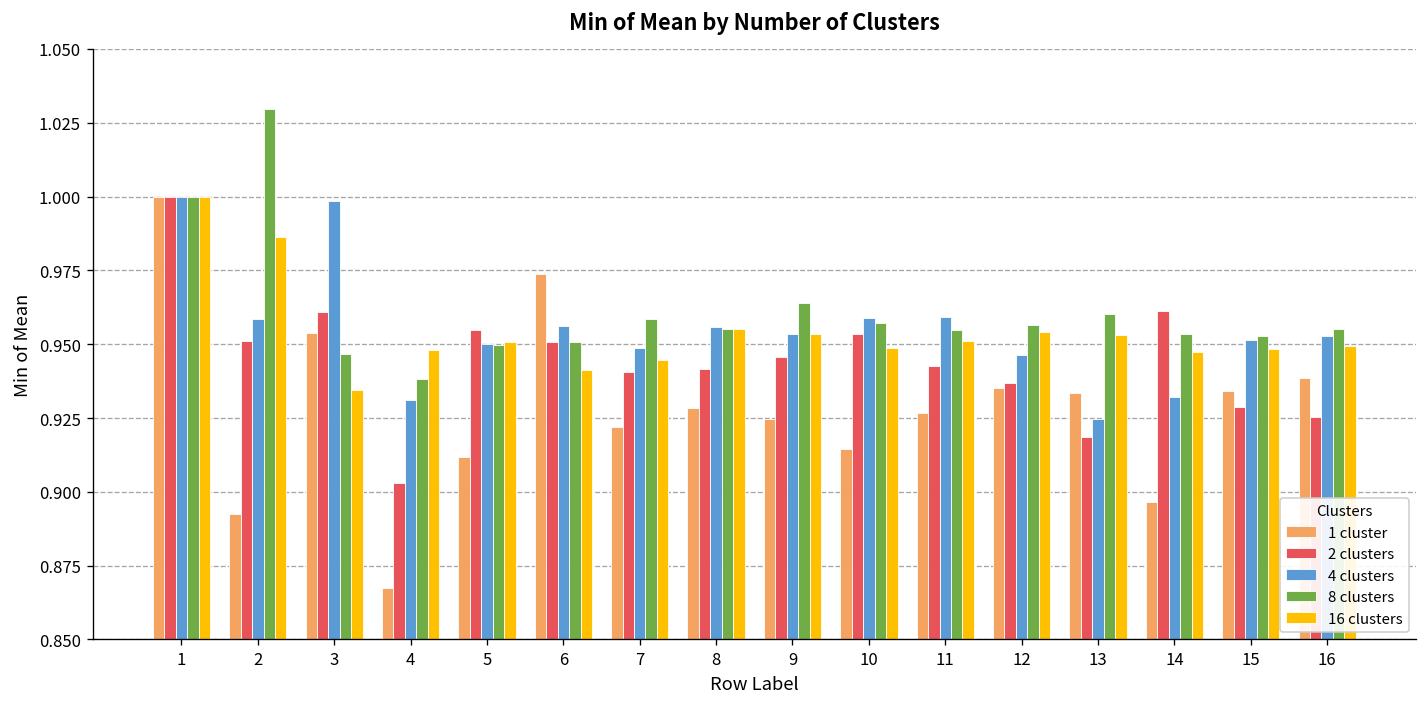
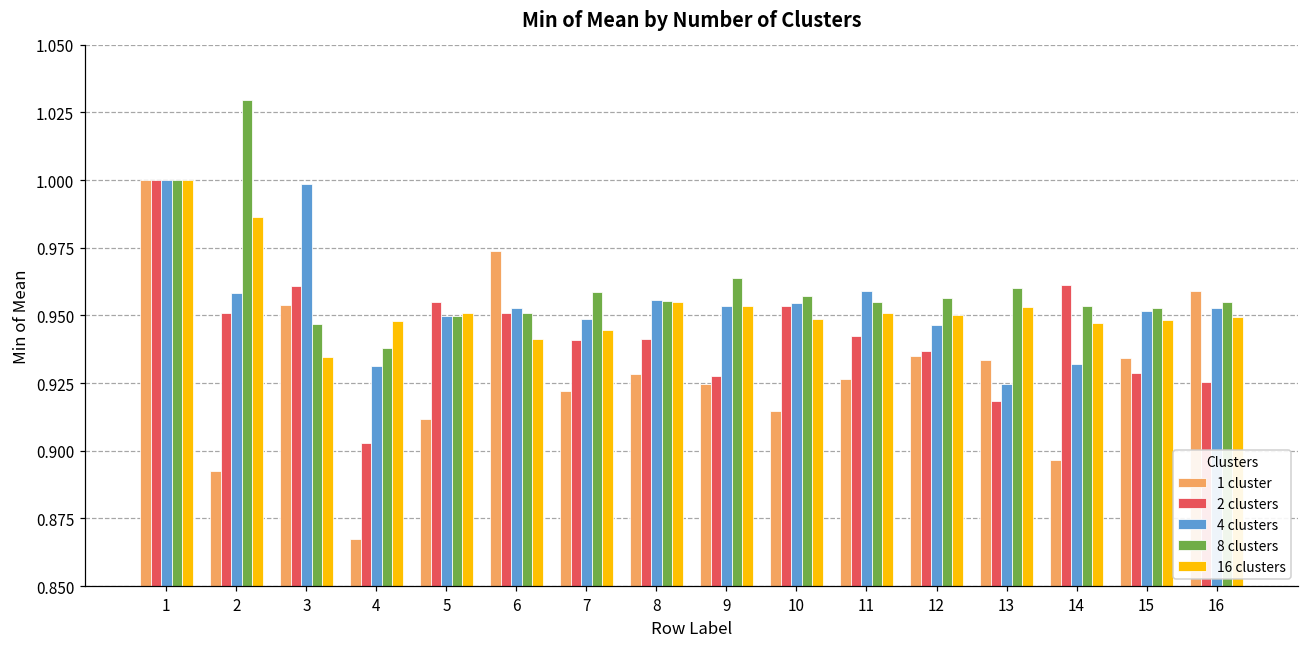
4 clusters, 6: 0.956 -> 0.953
2 clusters, 9: 0.946 -> 0.928
4 clusters, 10: 0.959 -> 0.955
16 clusters, 12: 0.954 -> 0.950
1 cluster, 16: 0.939 -> 0.959
